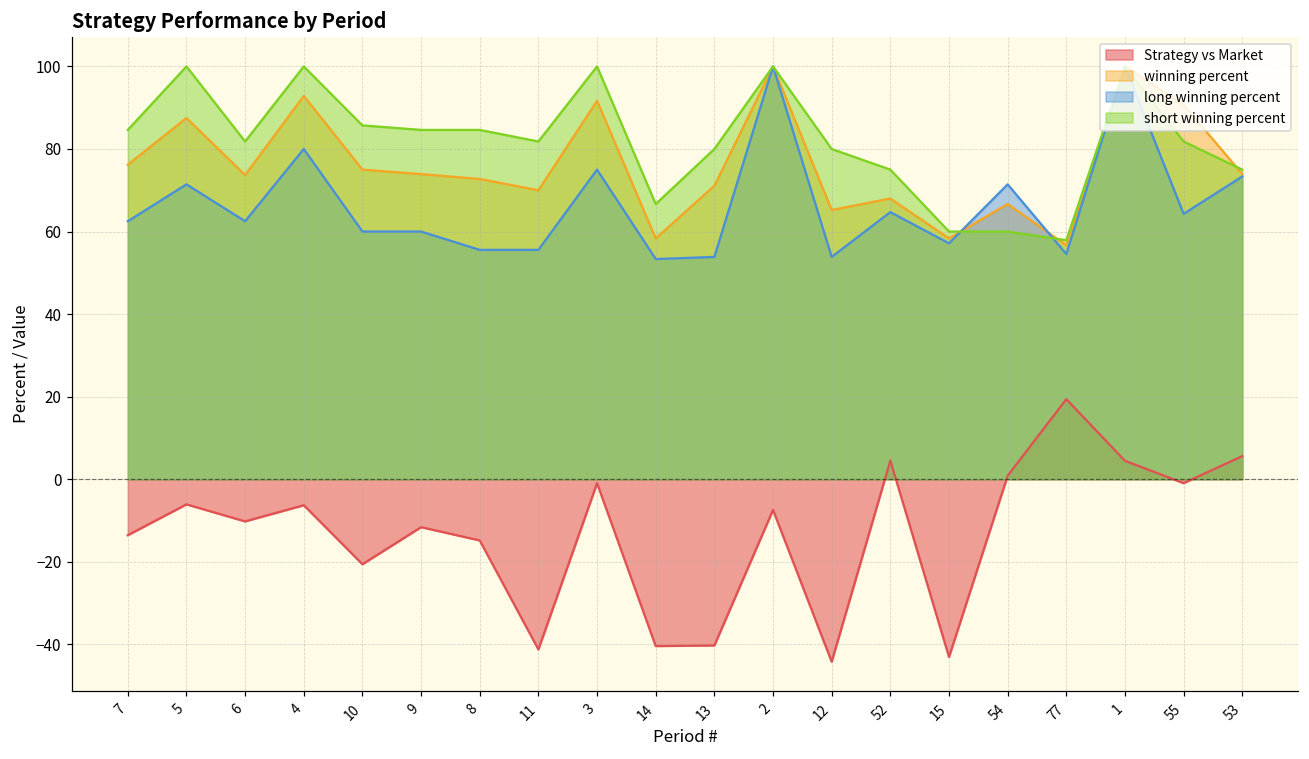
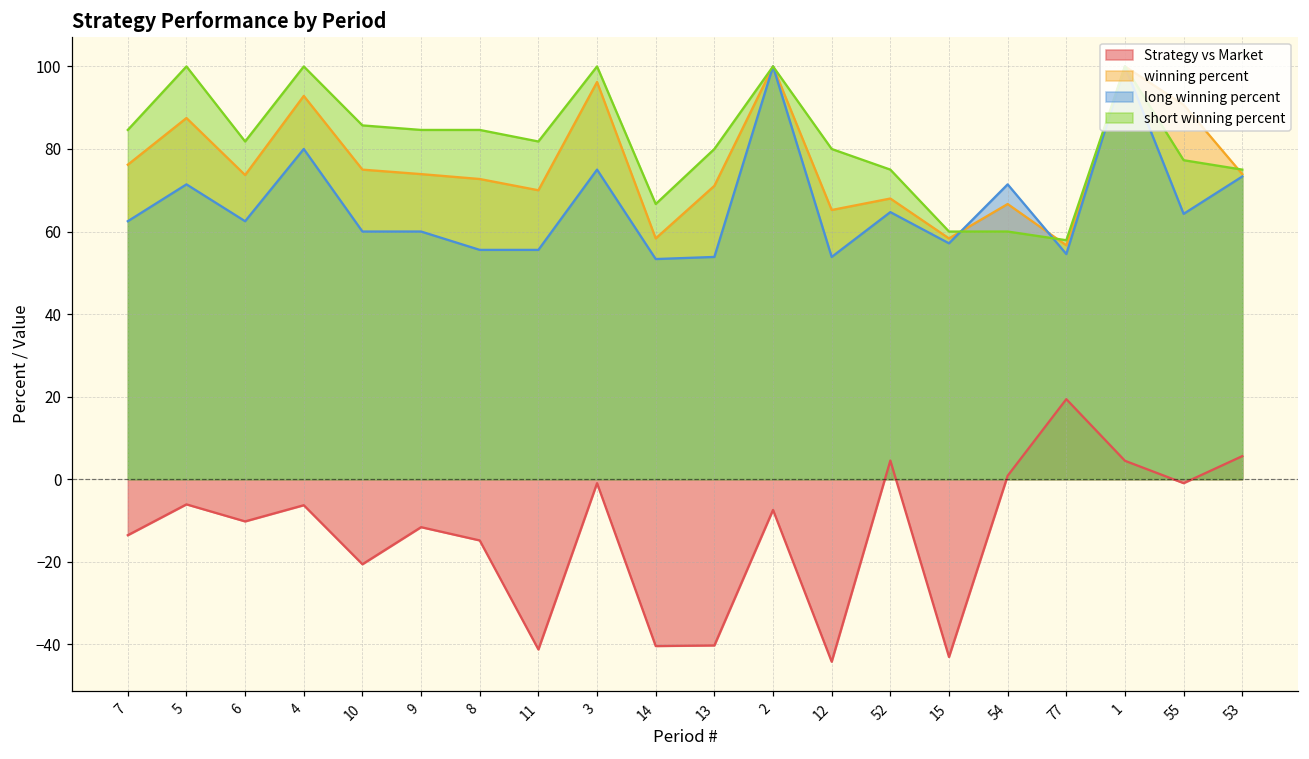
winning percent, 3: 92 -> 96
short winning percent, 55: 82 -> 77
